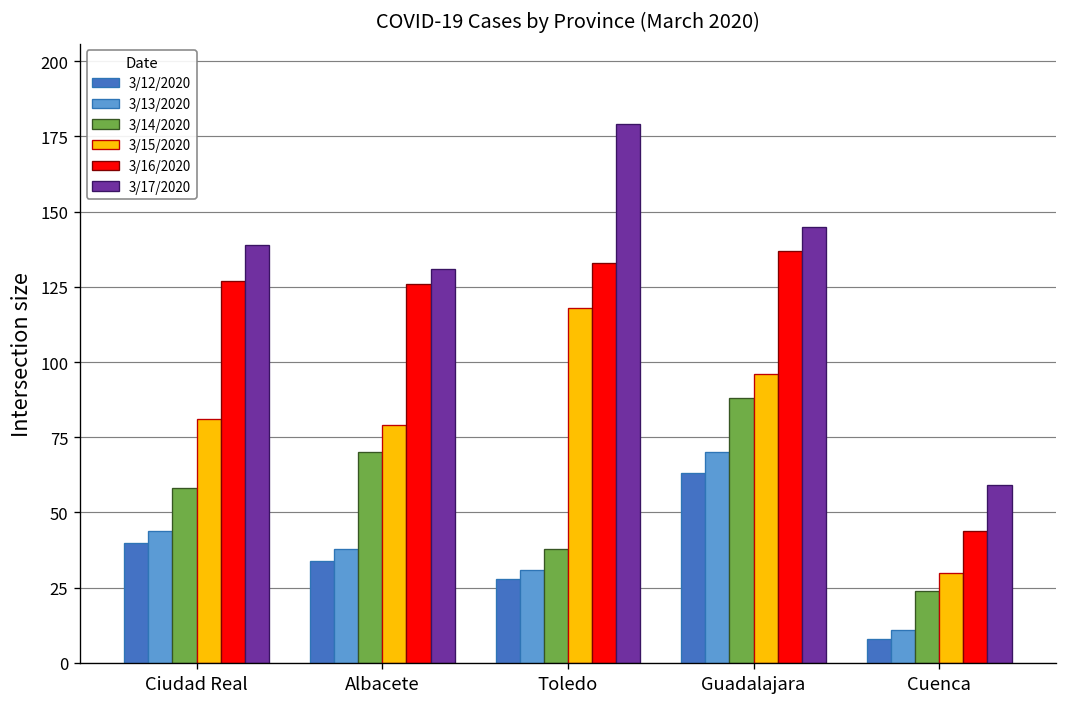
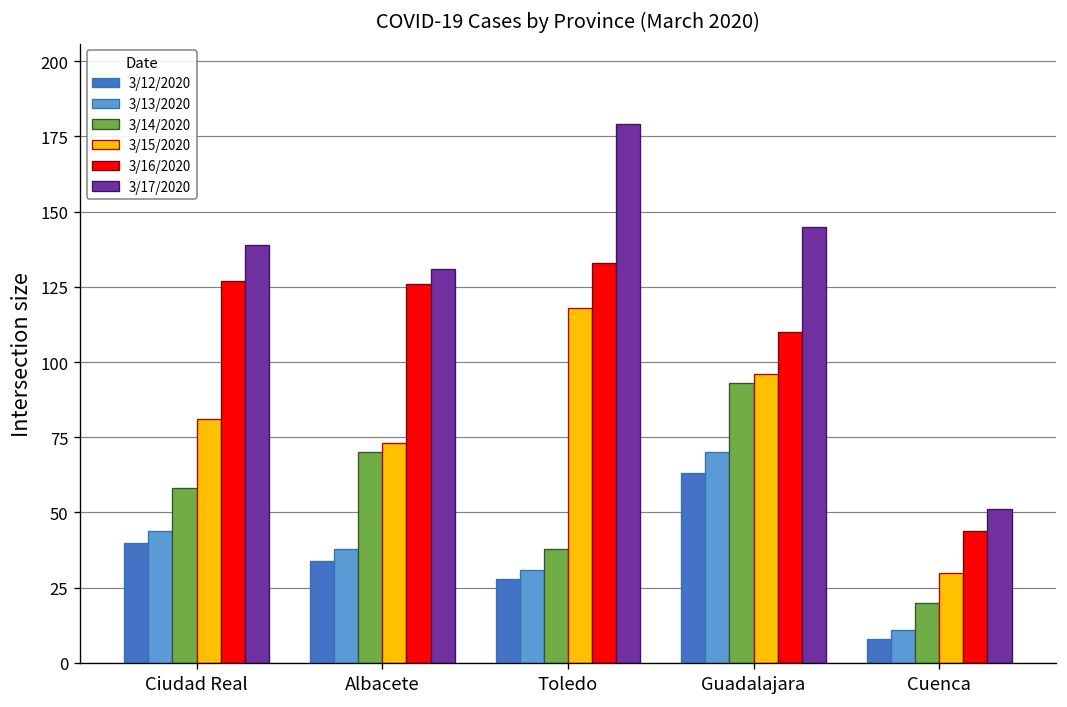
3/15/2020, Albacete: 79 -> 73
3/14/2020, Guadalajara: 88 -> 93
3/16/2020, Guadalajara: 137 -> 110
3/14/2020, Cuenca: 24 -> 20
3/17/2020, Cuenca: 59 -> 51
